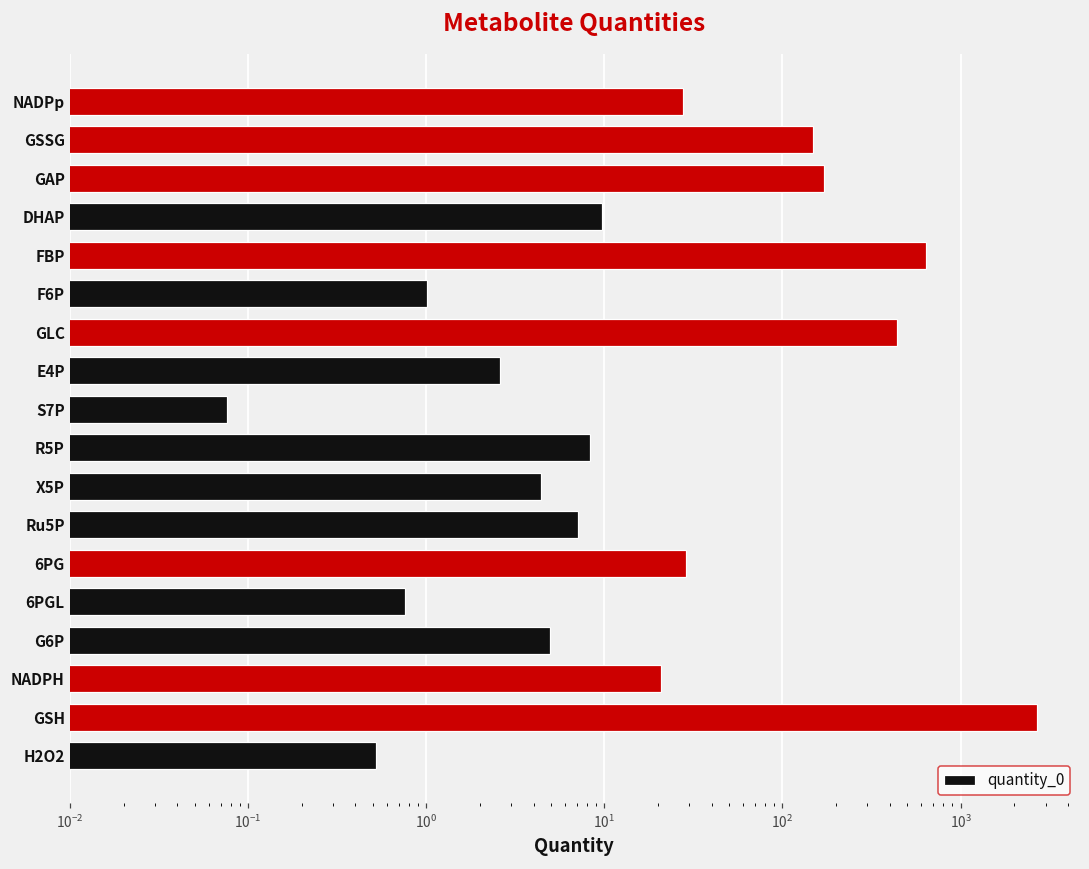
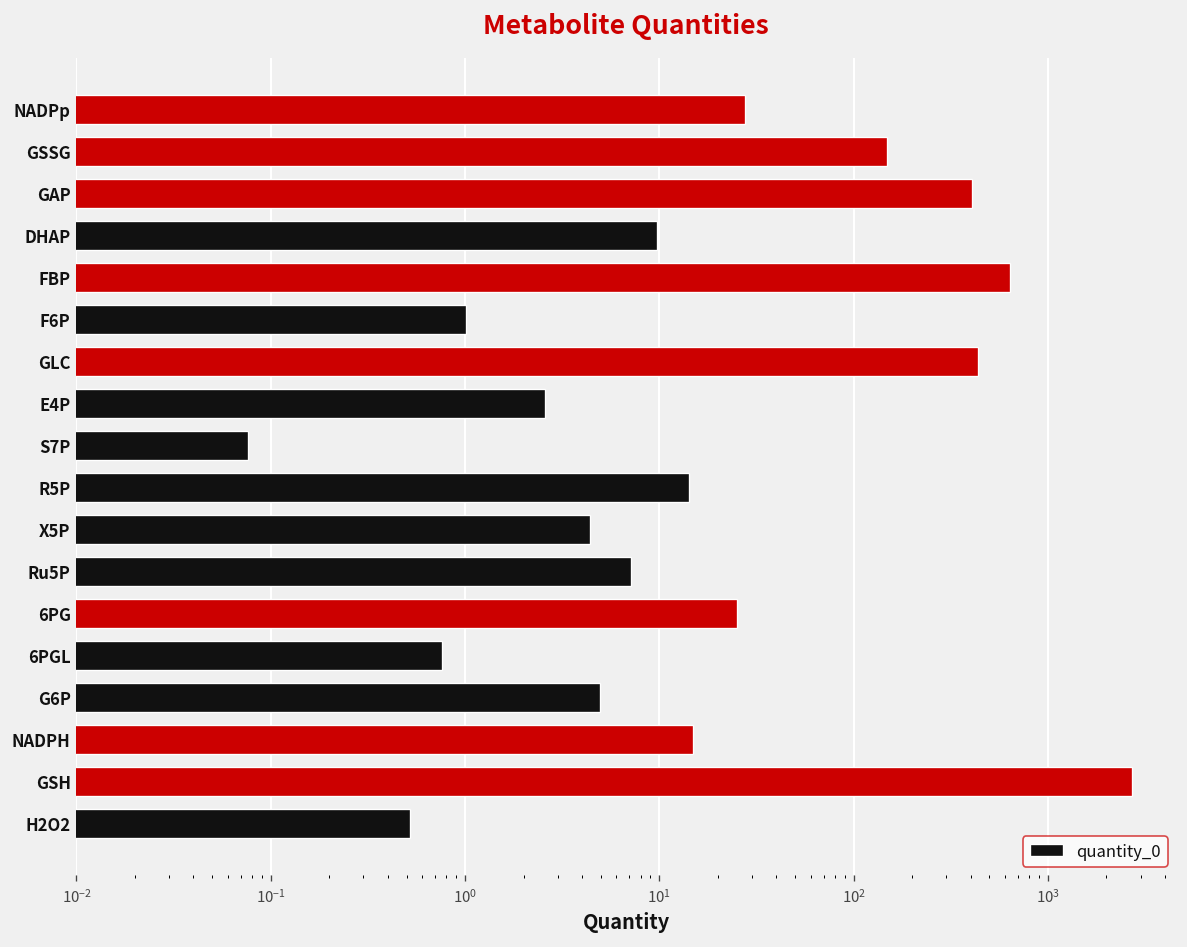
GAP: 170 -> 410
R5P: 8 -> 14
6PG: 29 -> 25
NADPH: 21 -> 15
